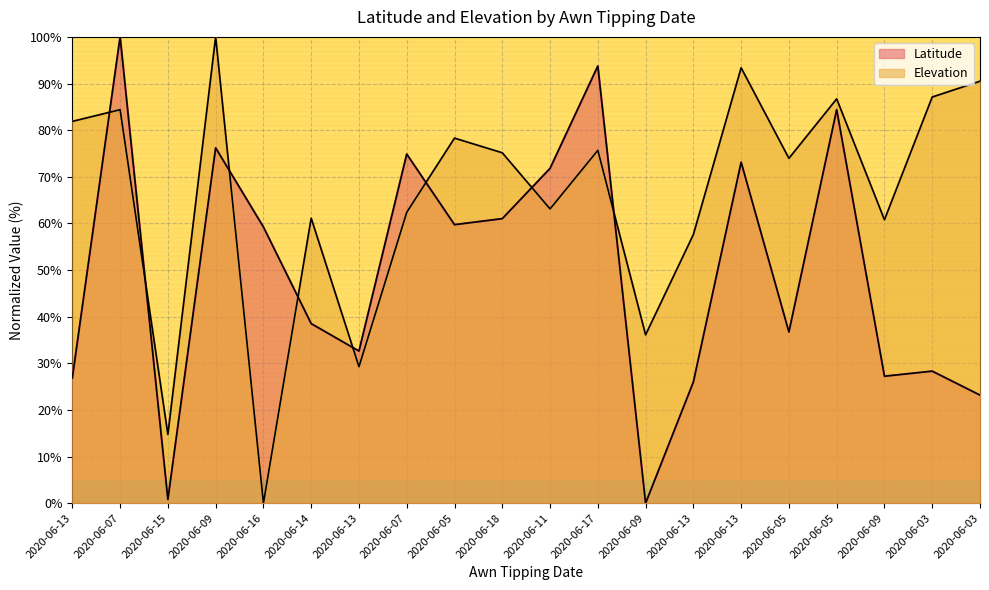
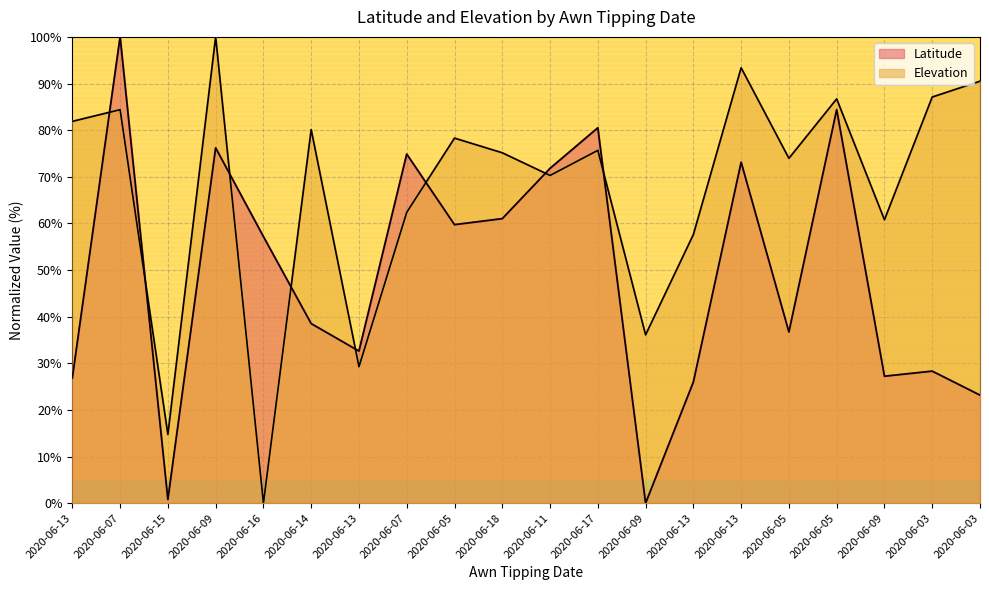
Latitude, 2020-06-16: 59% -> 57%
Elevation, 2020-06-14: 61% -> 80%
Elevation, 2020-06-11: 63% -> 70%
Latitude, 2020-06-17: 94% -> 80%
